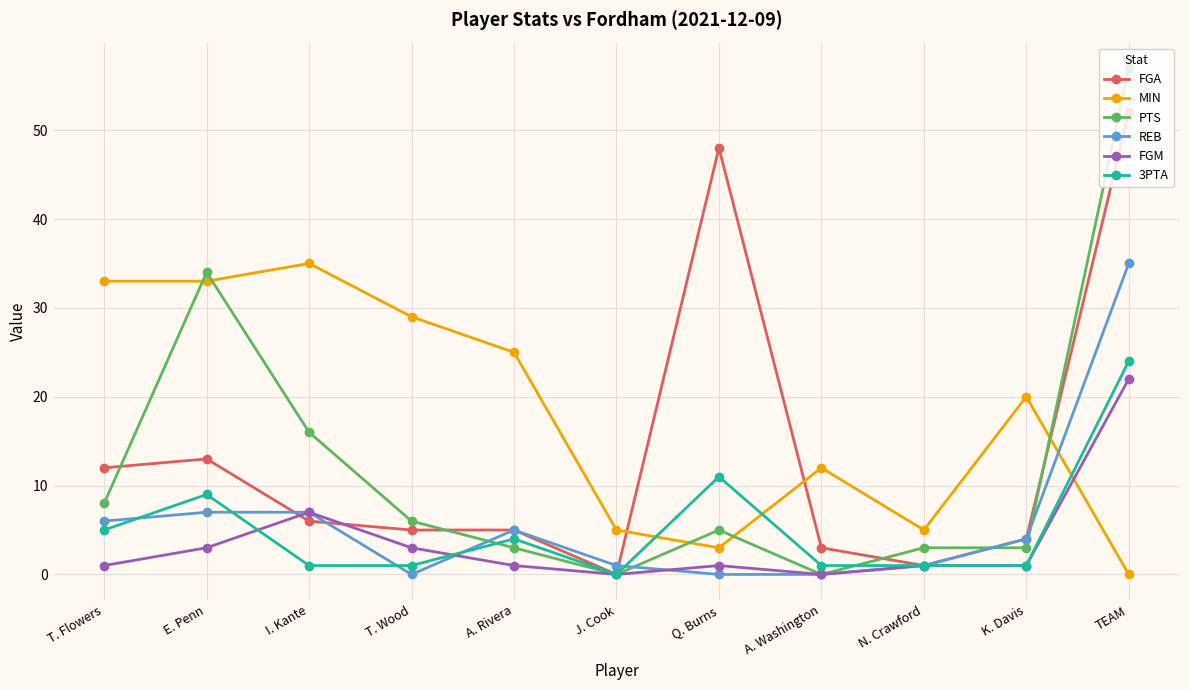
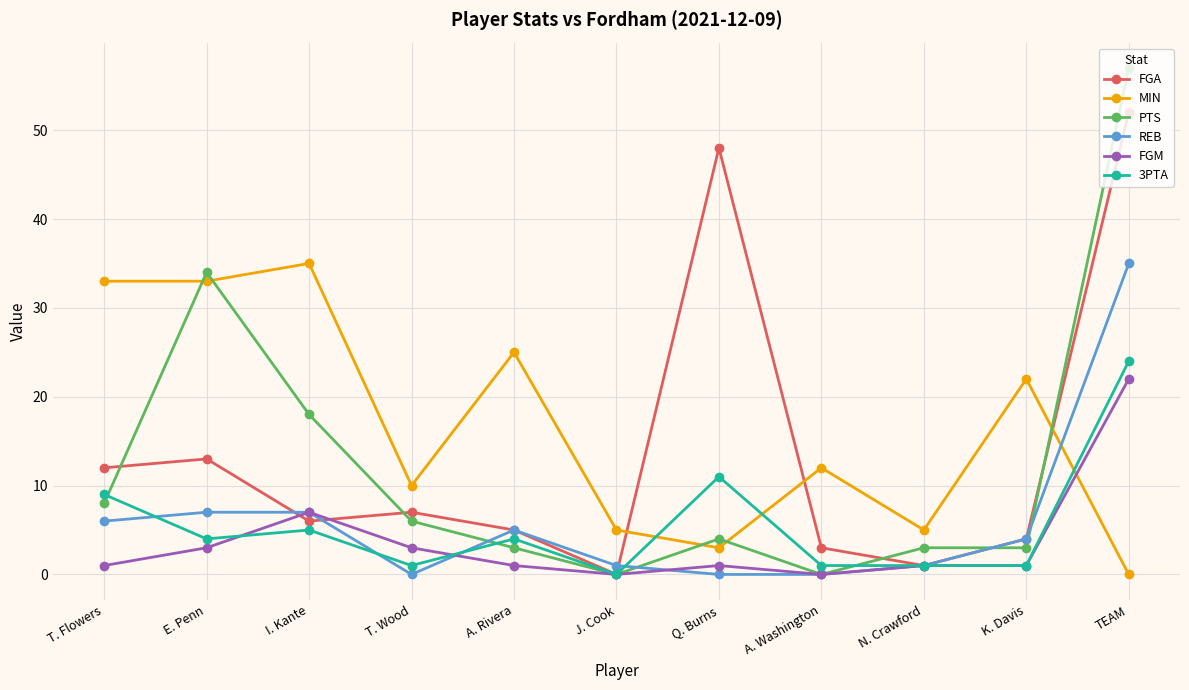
3PTA, T. Flowers: 5 -> 9
3PTA, E. Penn: 9 -> 4
PTS, I. Kante: 16 -> 18
3PTA, I. Kante: 1 -> 5
FGA, T. Wood: 5 -> 7
MIN, T. Wood: 29 -> 10
PTS, Q. Burns: 5 -> 4
MIN, K. Davis: 20 -> 22
